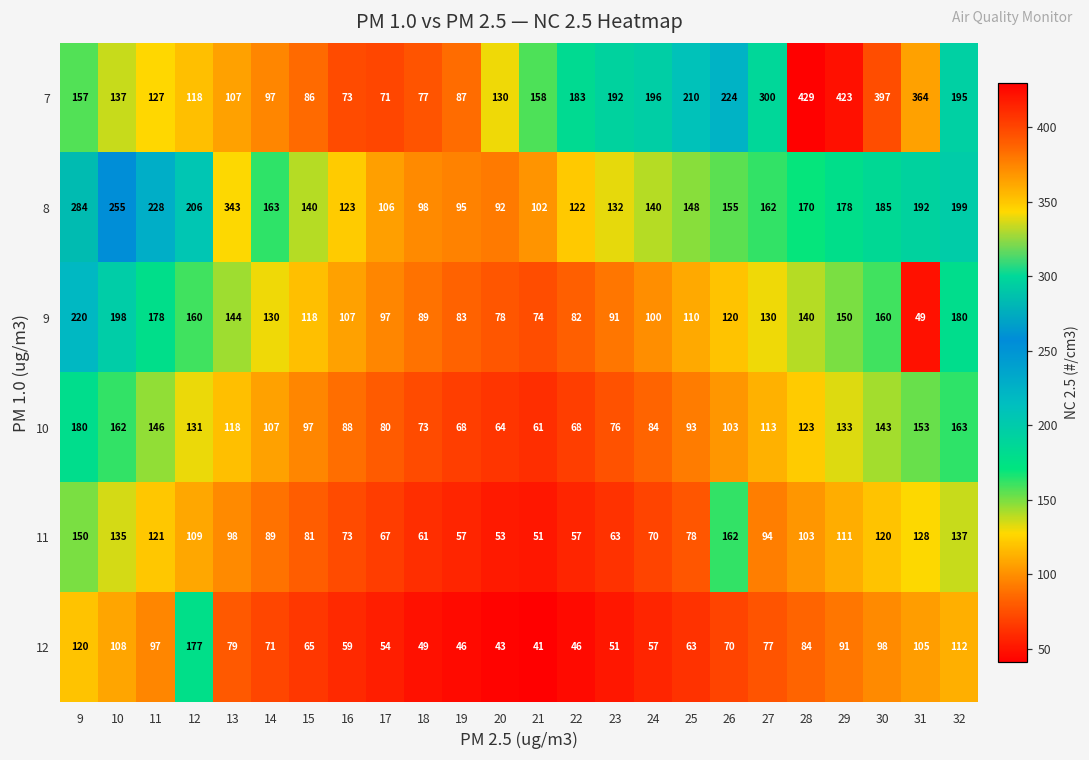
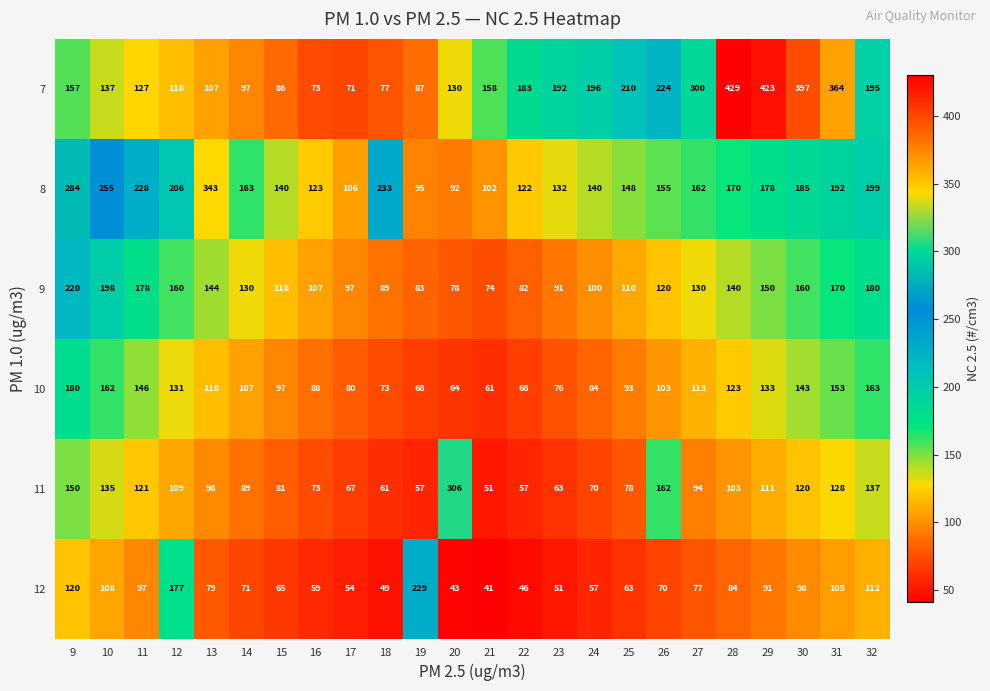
8, 18: 98 -> 233
9, 31: 49 -> 170
11, 20: 53 -> 306
12, 19: 46 -> 229
